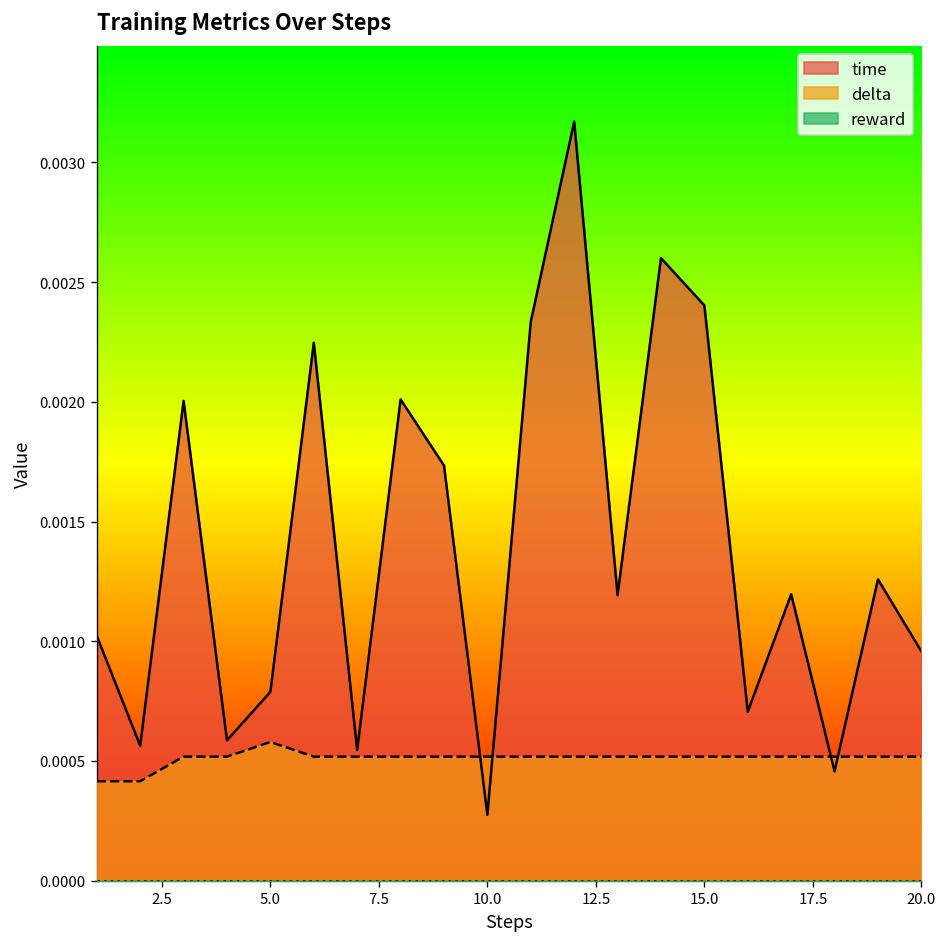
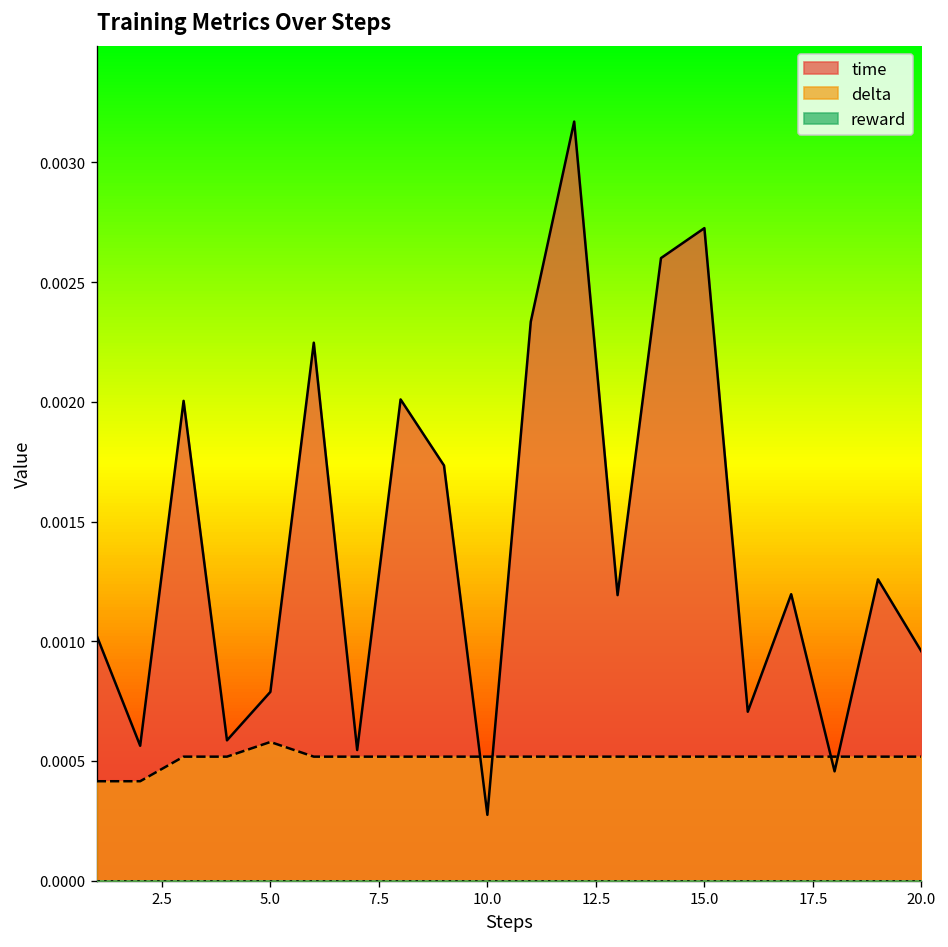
time, 15.0: 0.00240 -> 0.00273
